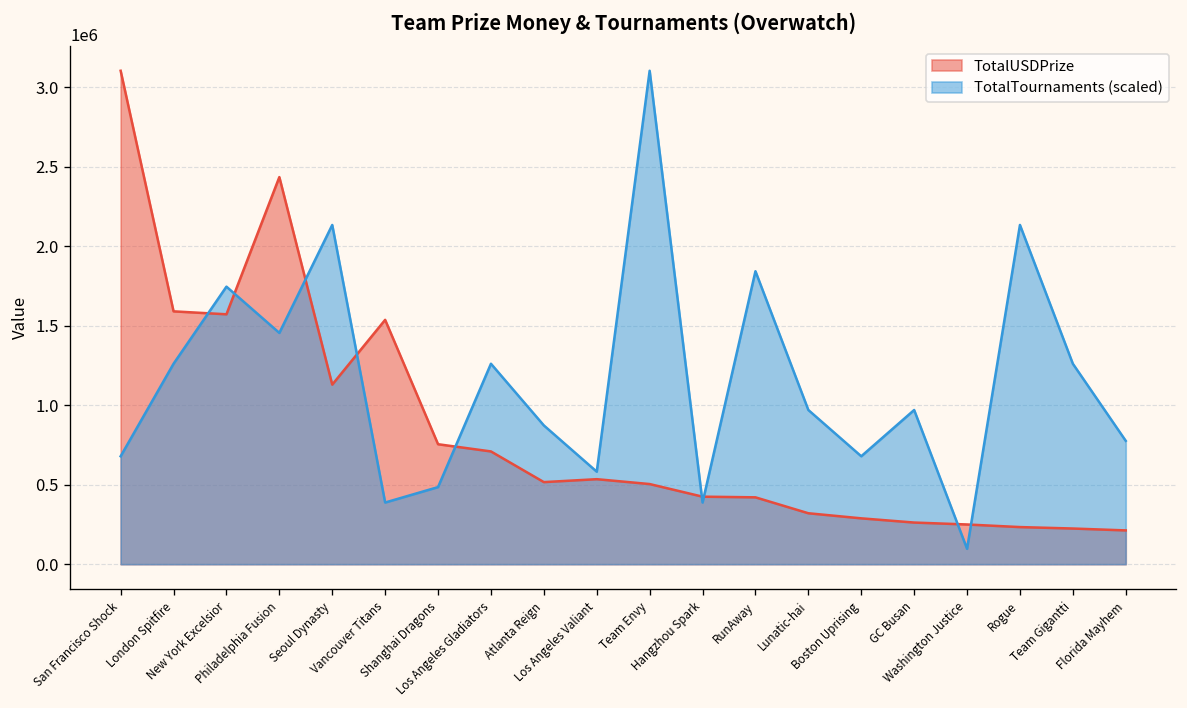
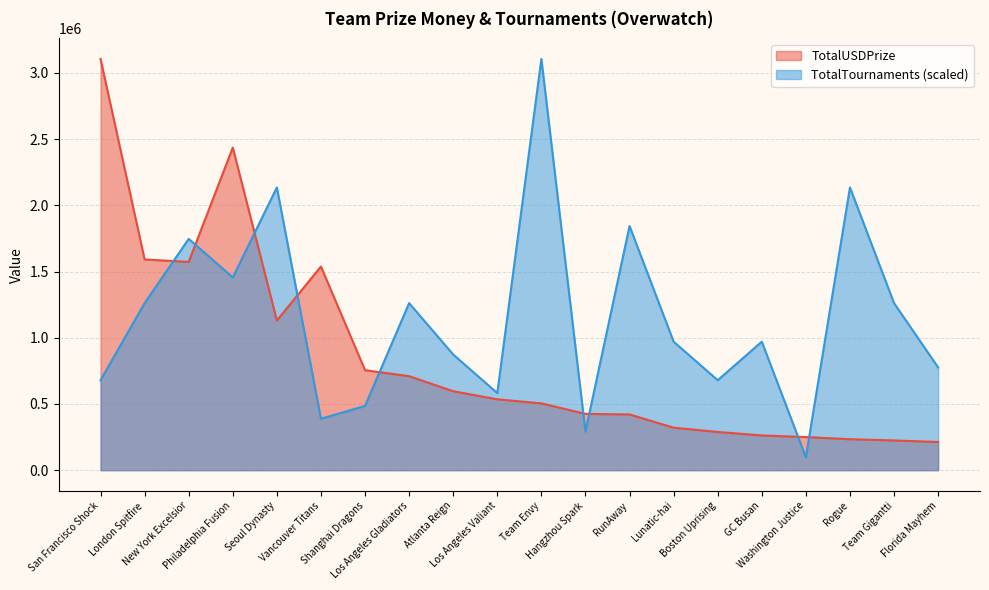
TotalUSDPrize, Atlanta Reign: 520000 -> 600000
TotalTournaments (scaled), Hangzhou Spark: 390000 -> 290000
